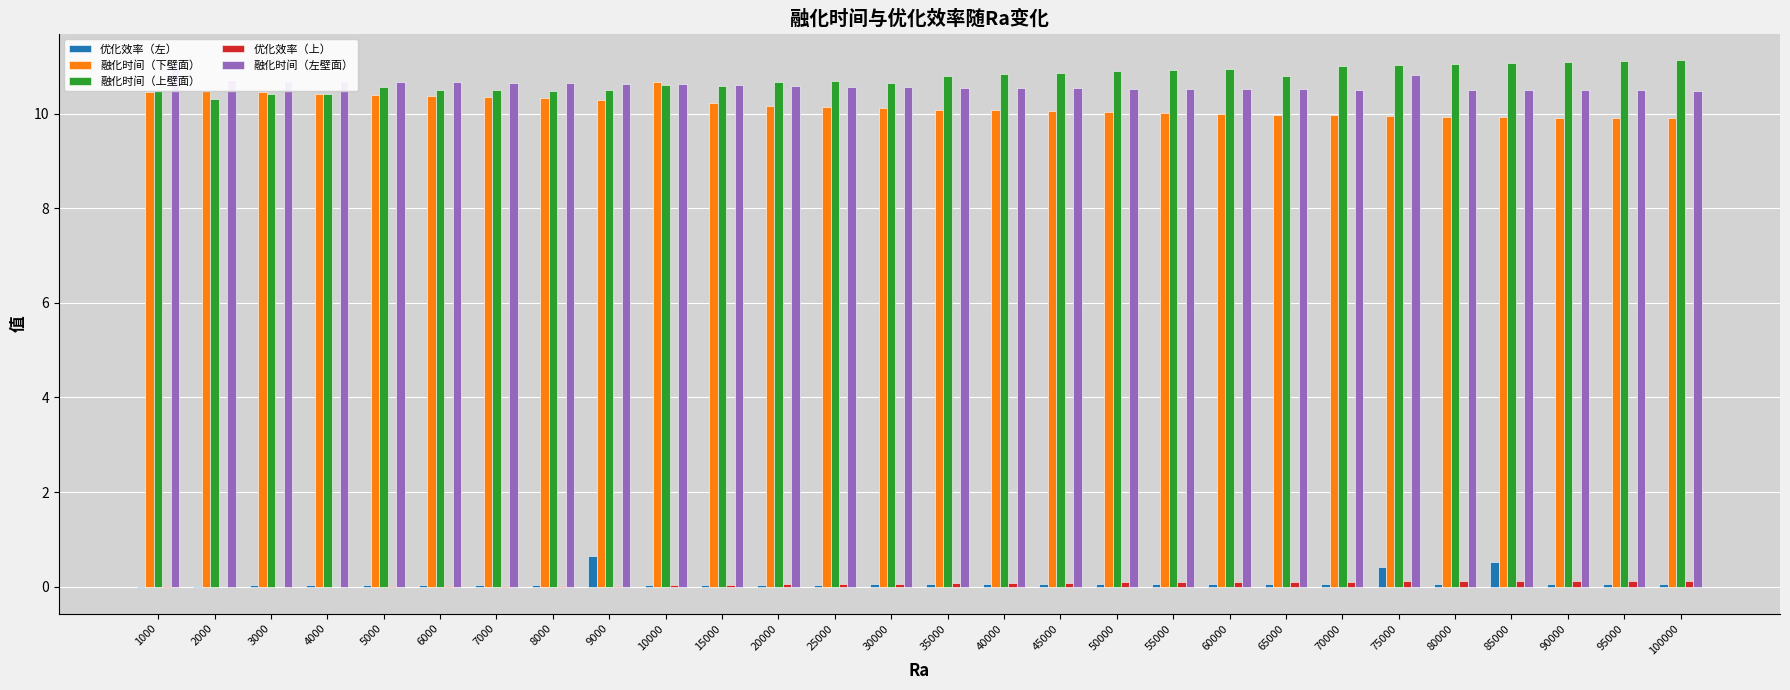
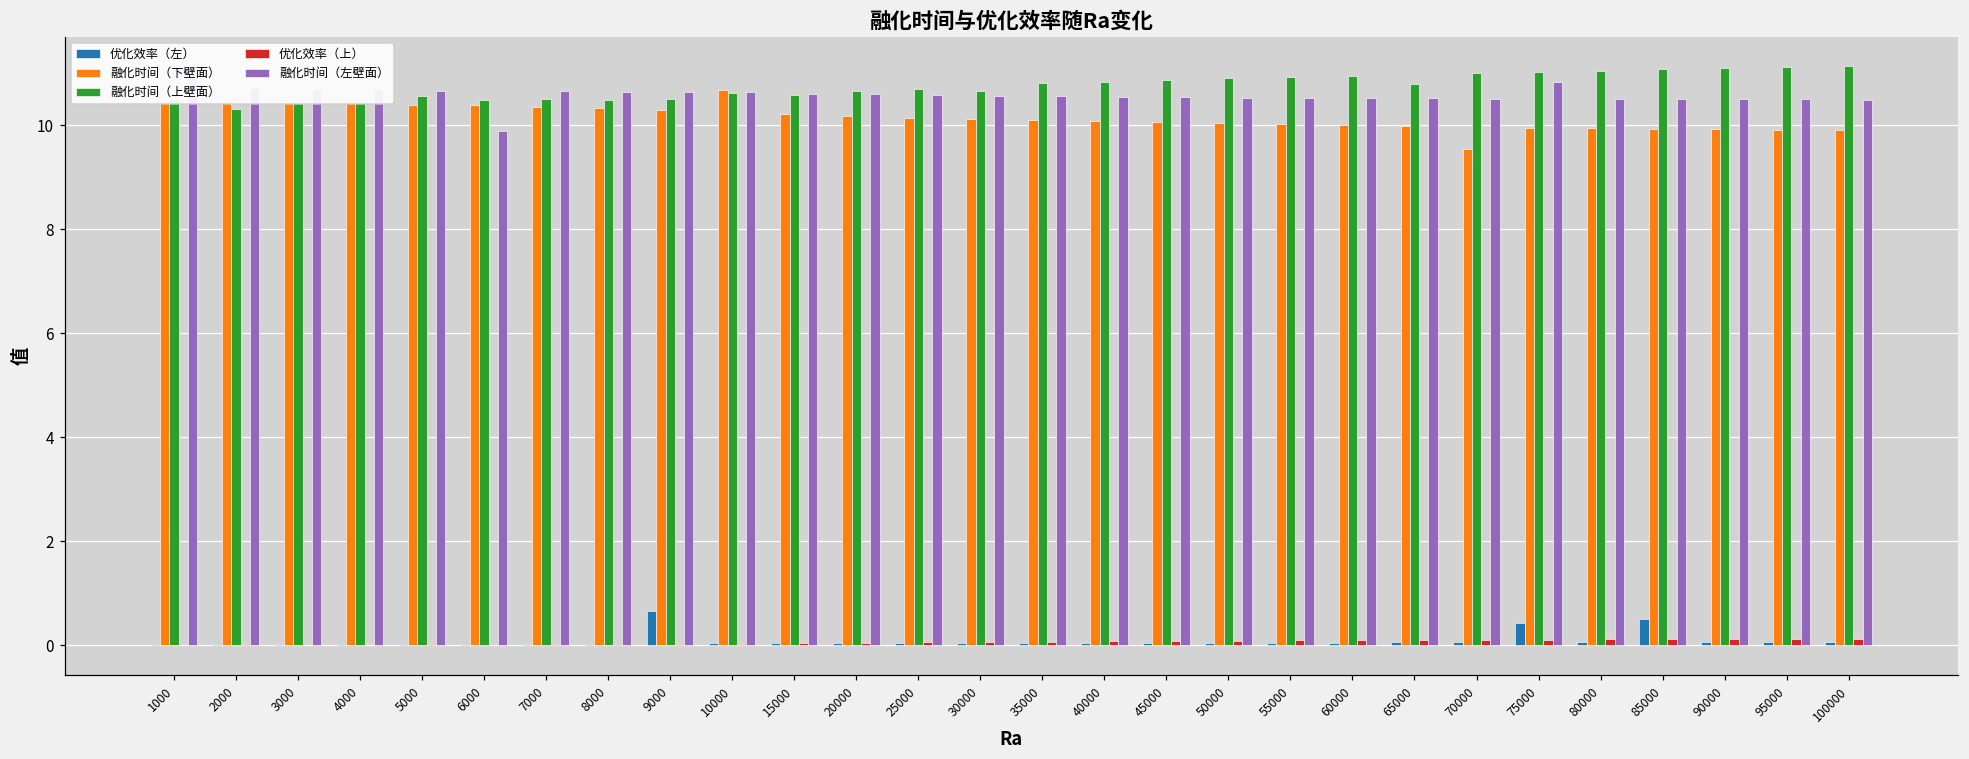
融化时间（左壁面）, 6000: 10.7 -> 9.9
融化时间（下壁面）, 70000: 10.0 -> 9.5
